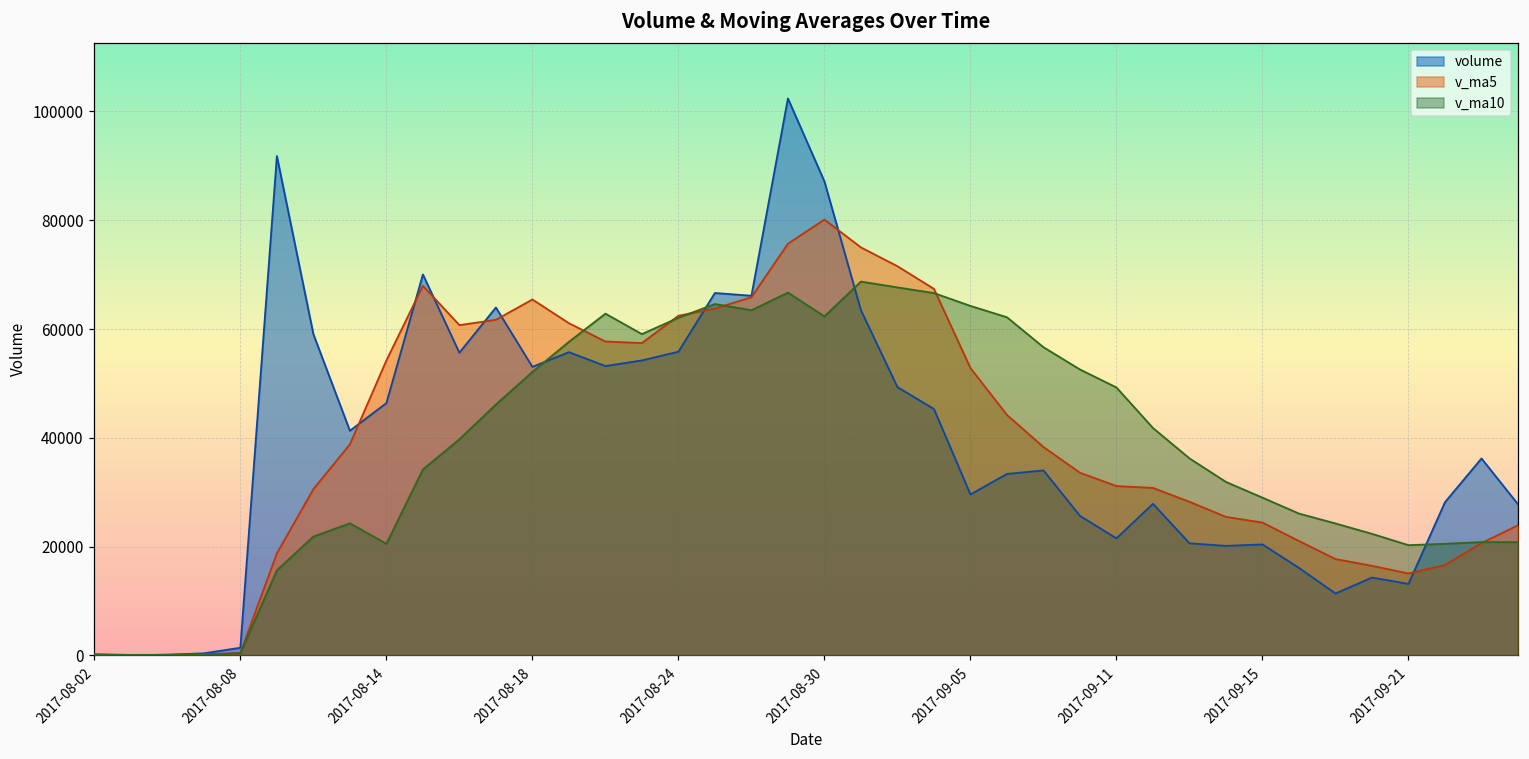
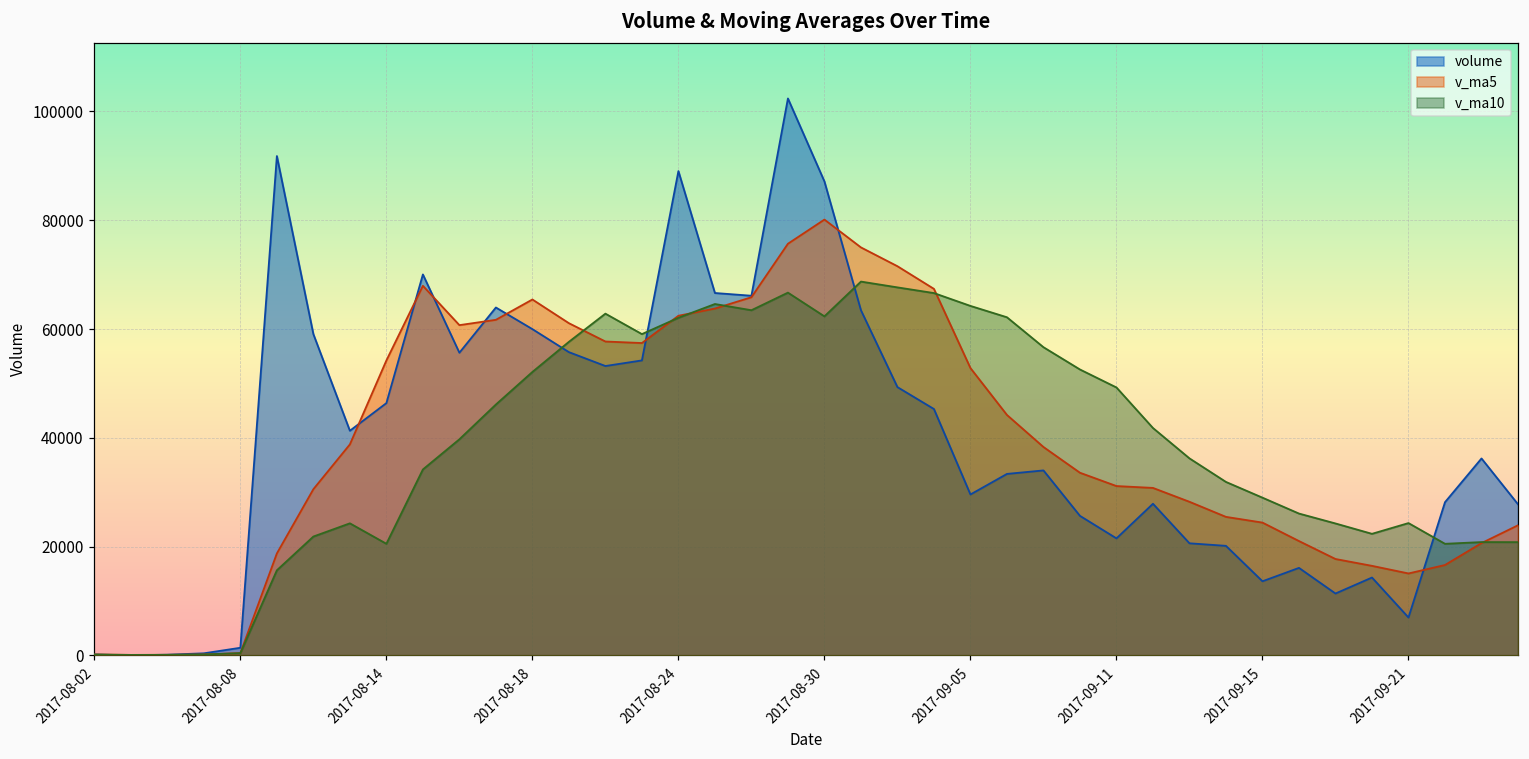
volume, 2017-08-18: 53000 -> 60000
volume, 2017-08-24: 56000 -> 89000
volume, 2017-09-15: 20000 -> 14000
volume, 2017-09-21: 13000 -> 7000
v_ma10, 2017-09-21: 20000 -> 24000
